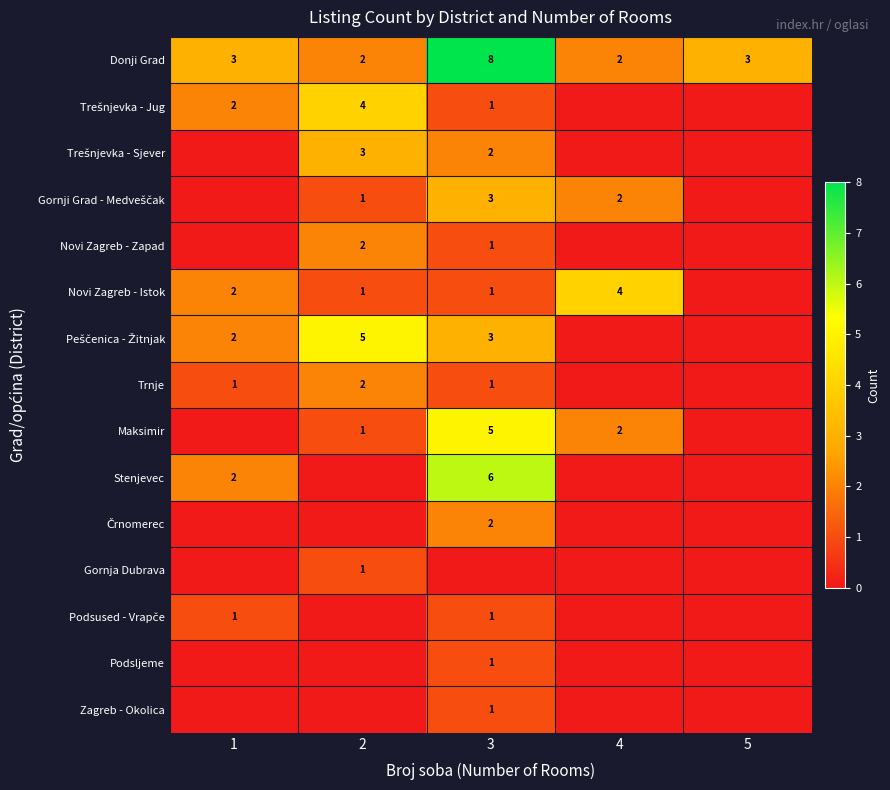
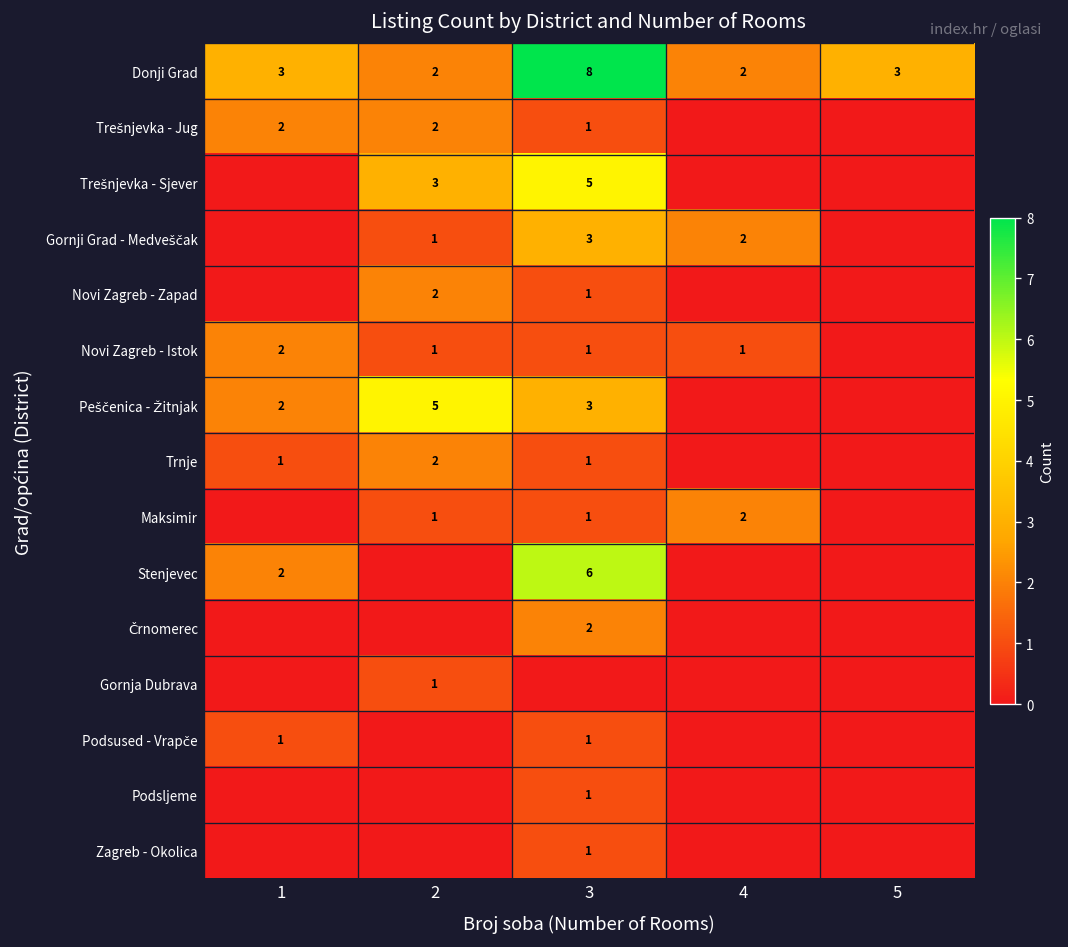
Trešnjevka - Jug, 2: 4 -> 2
Trešnjevka - Sjever, 3: 2 -> 5
Novi Zagreb - Istok, 4: 4 -> 1
Maksimir, 3: 5 -> 1
